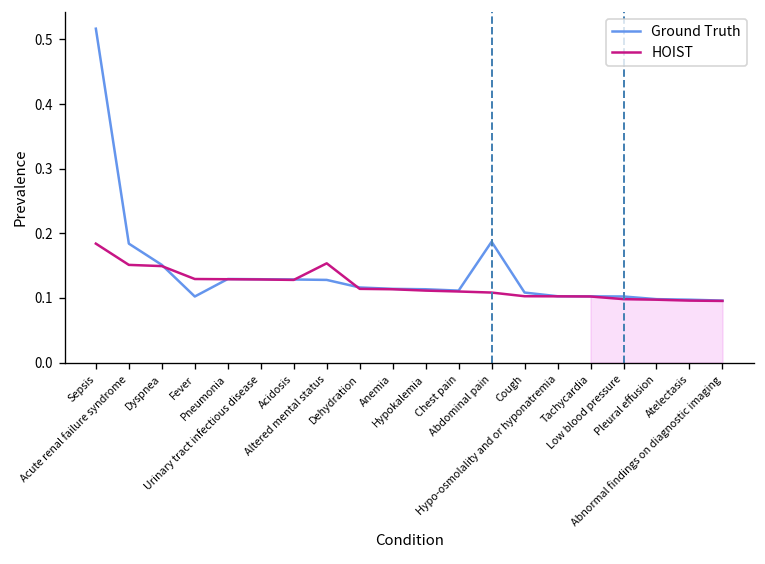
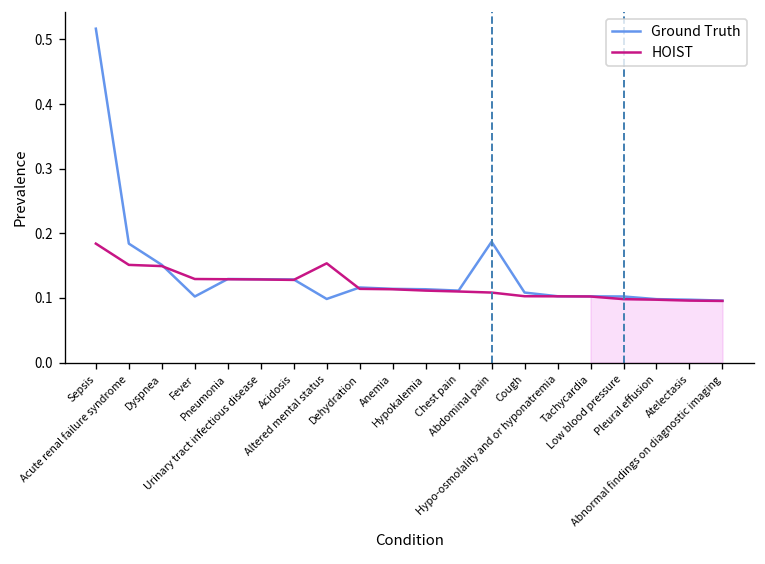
Ground Truth, Altered mental status: 0.13 -> 0.10
